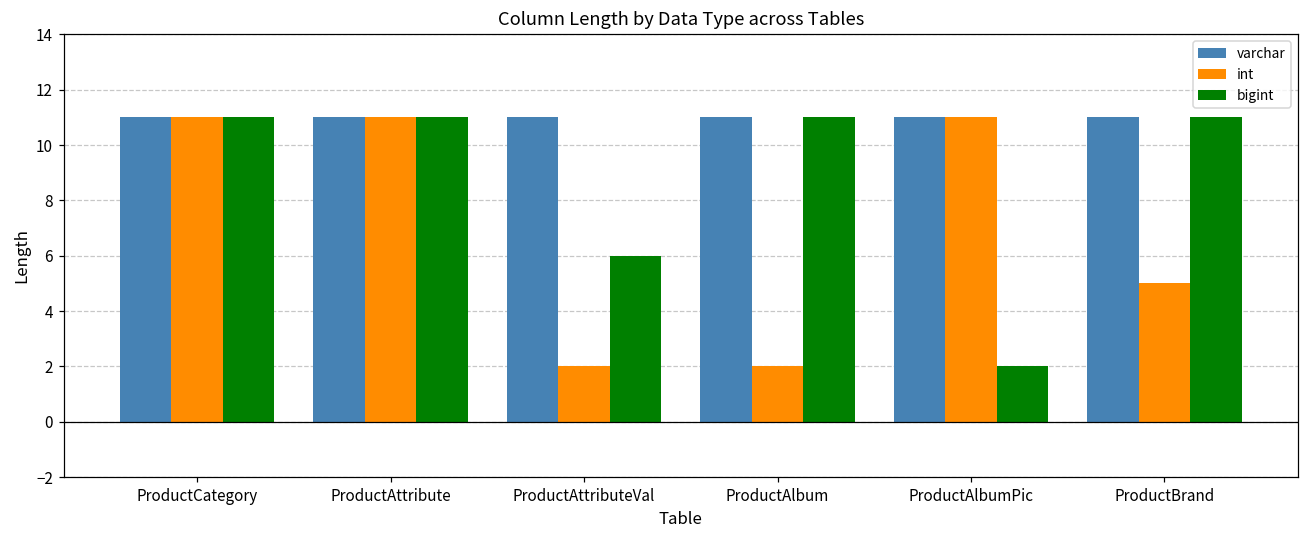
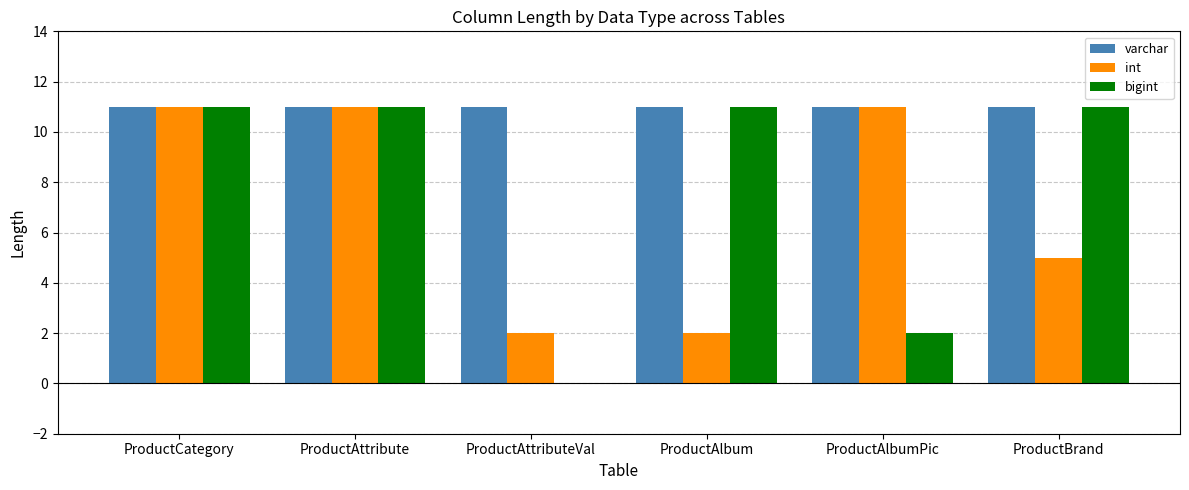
bigint, ProductAttributeVal: 6 -> 0
